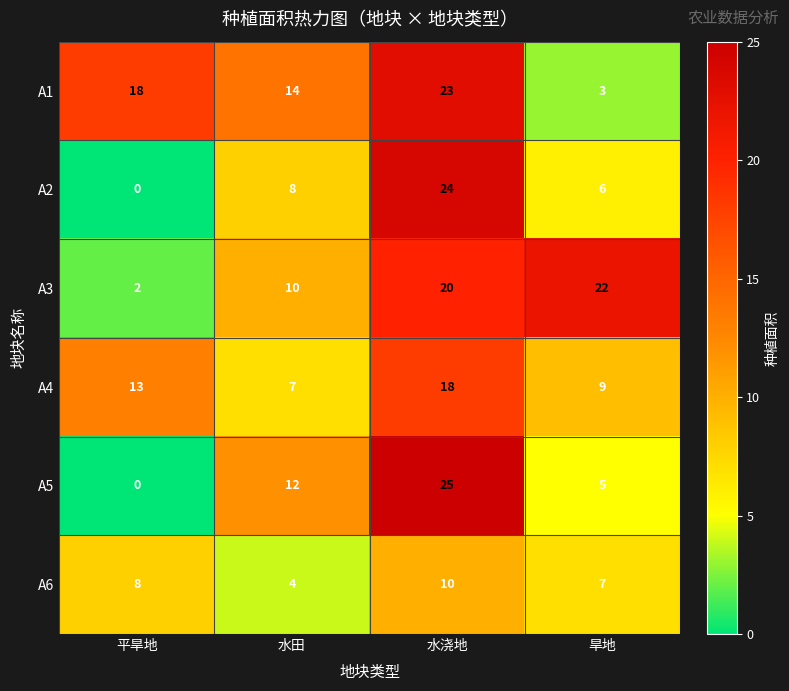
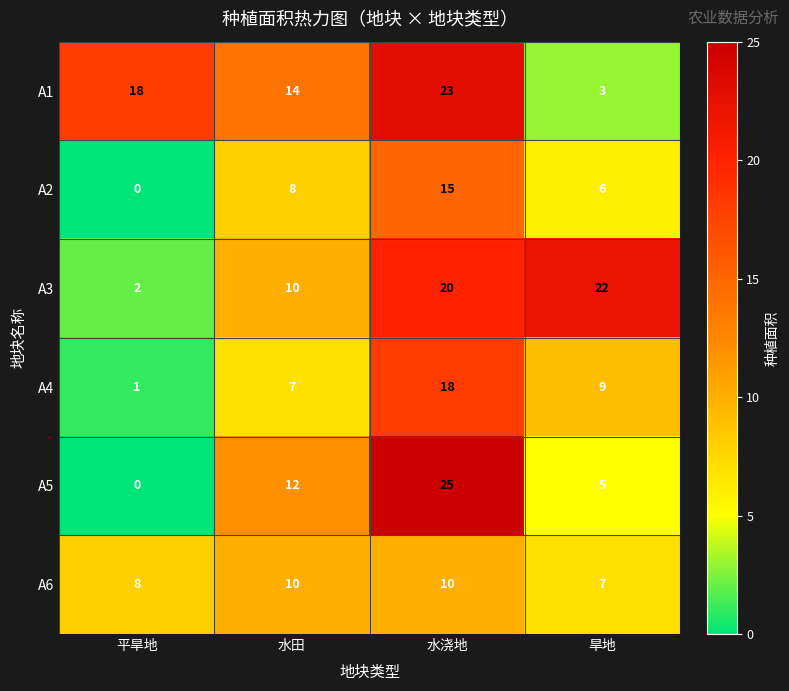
A2, 水浇地: 24 -> 15
A4, 平旱地: 13 -> 1
A6, 水田: 4 -> 10
